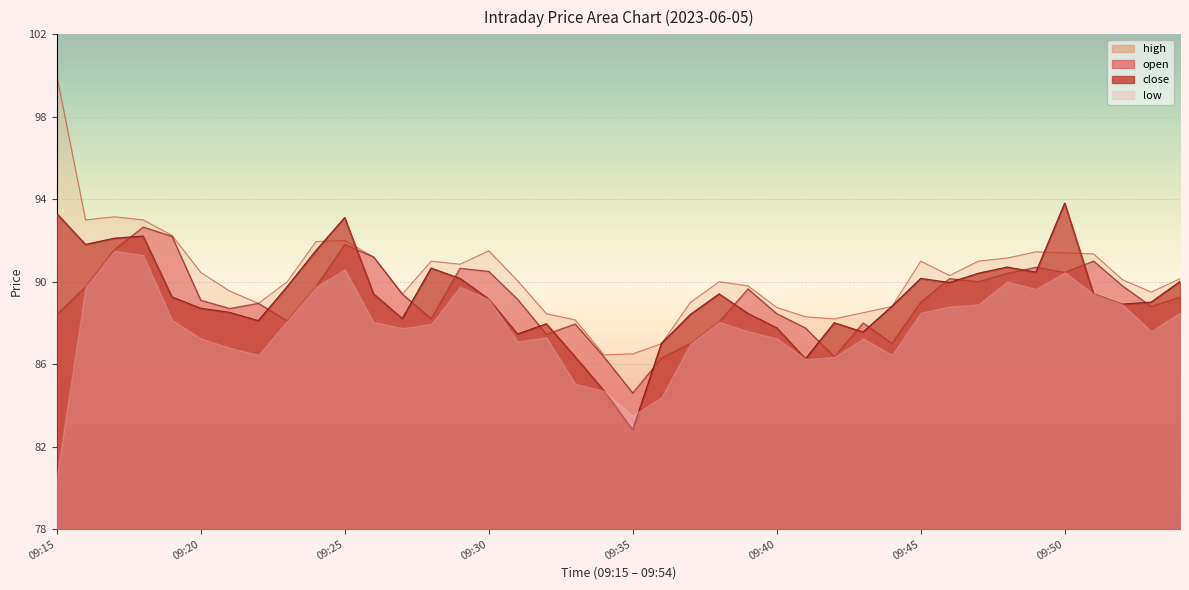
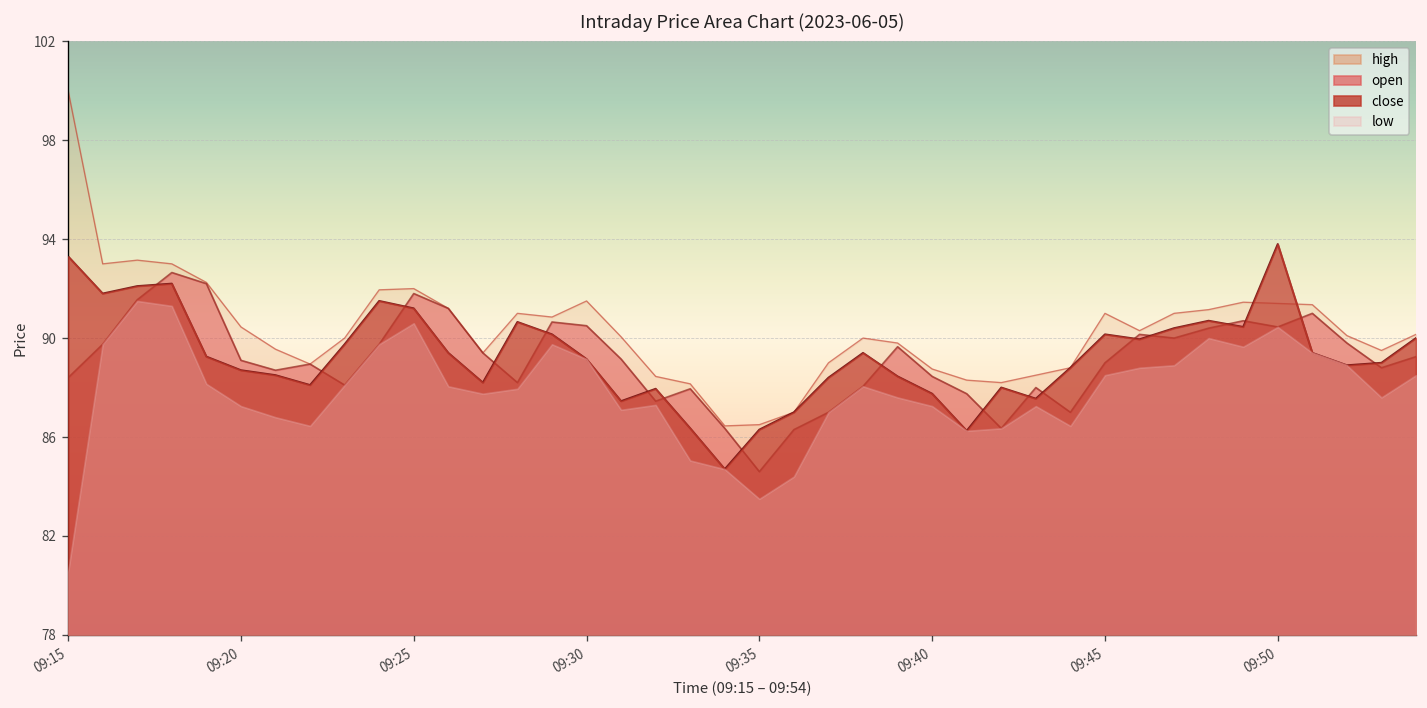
close, 09:25: 93.1 -> 91.2
close, 09:35: 82.8 -> 86.3
